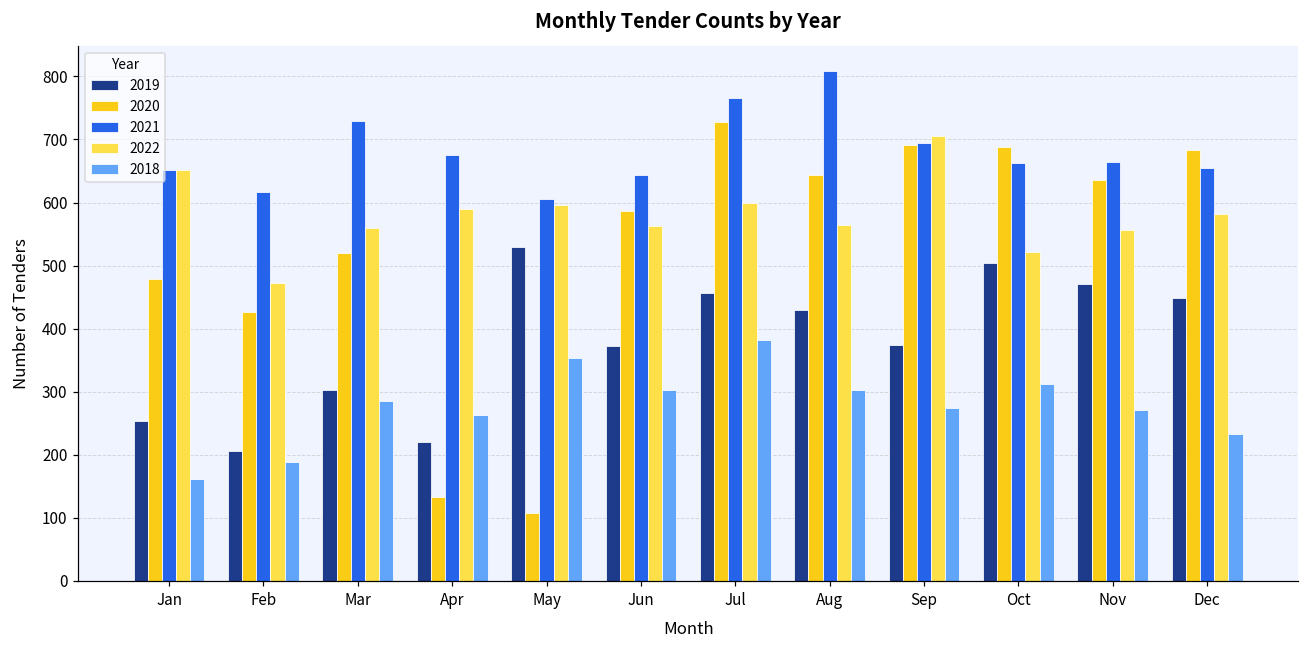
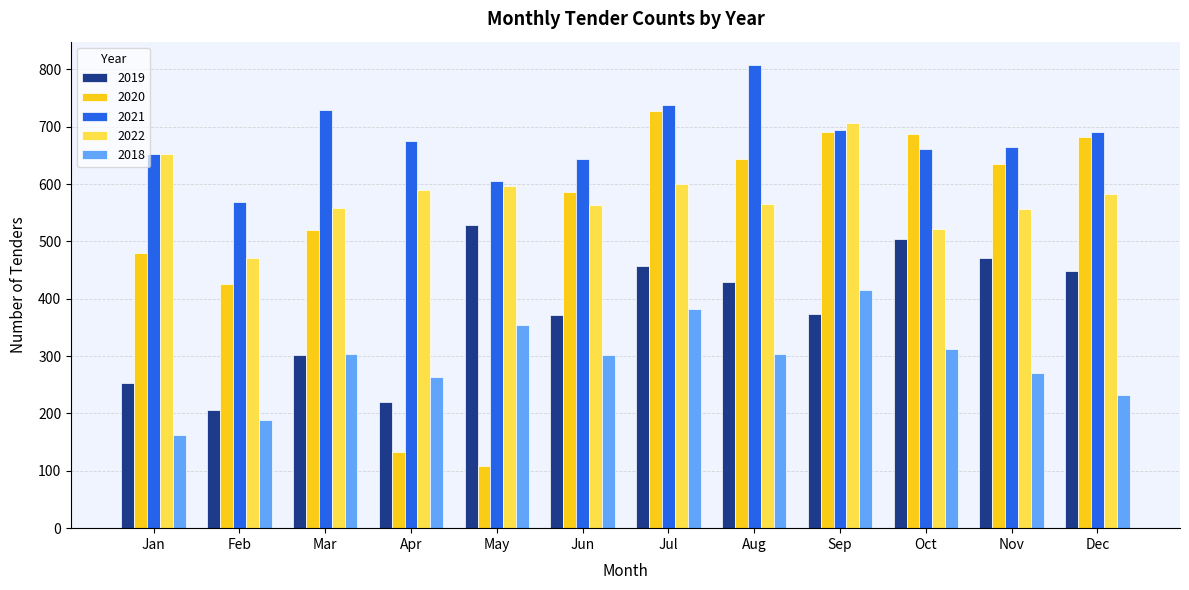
2021, Feb: 620 -> 570
2018, Mar: 290 -> 300
2021, Jul: 770 -> 740
2018, Sep: 270 -> 420
2021, Dec: 660 -> 690
